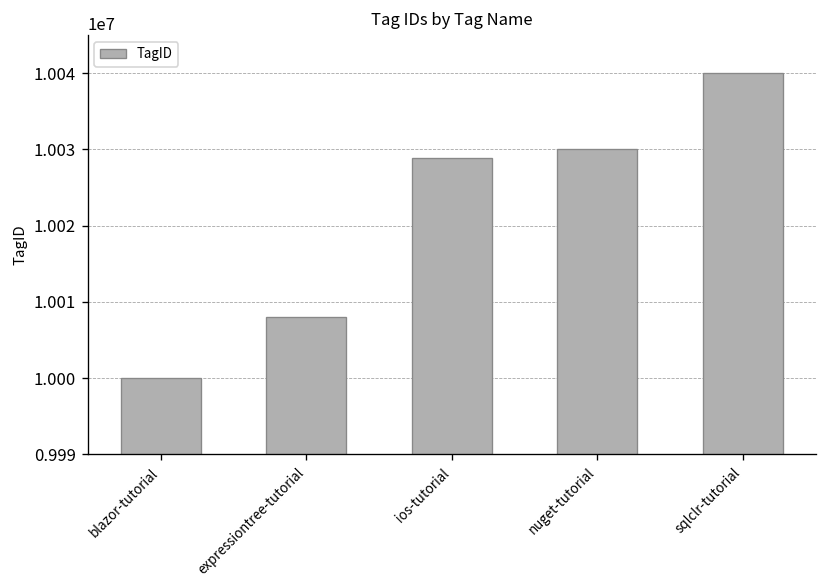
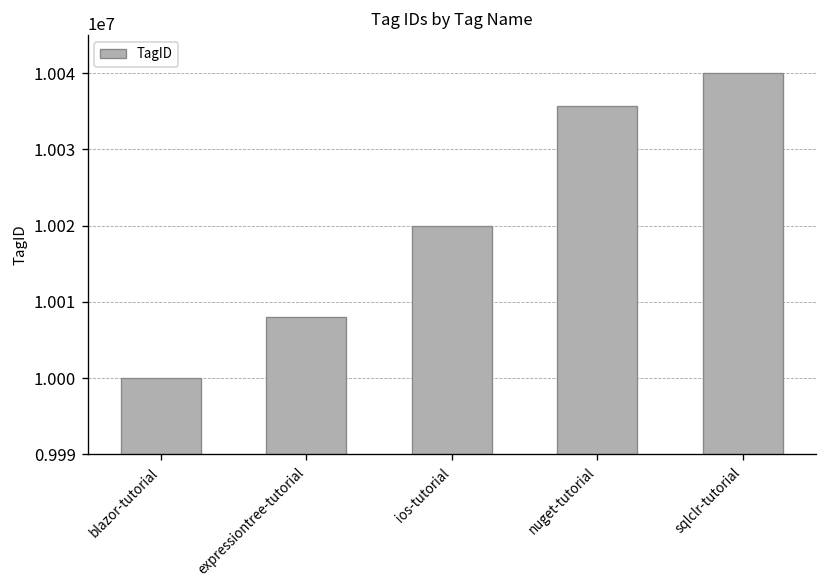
ios-tutorial: 10029000 -> 10020000
nuget-tutorial: 10030000 -> 10036000
